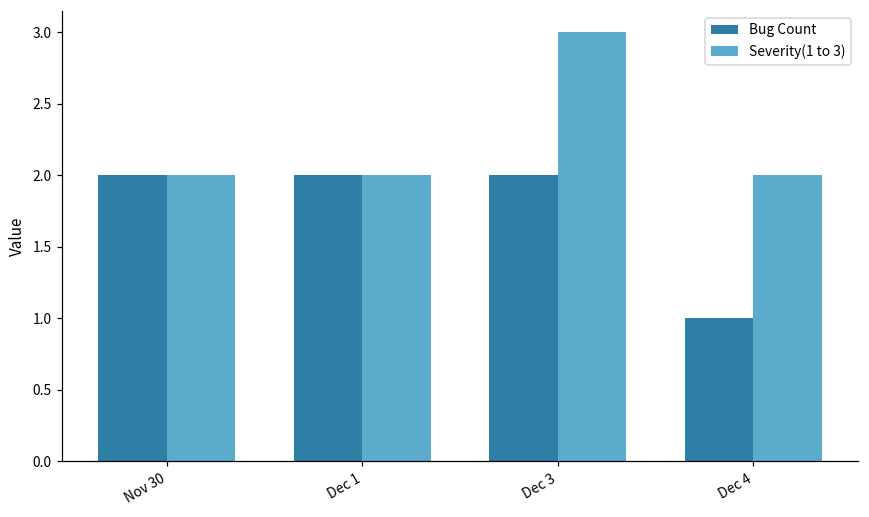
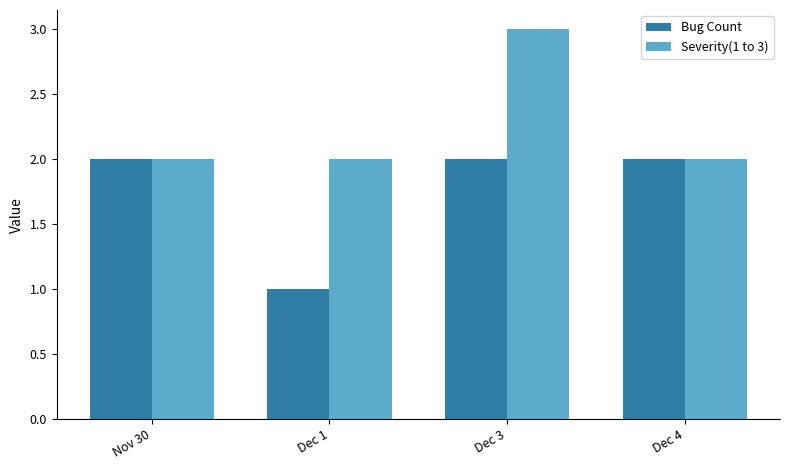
Bug Count, Dec 1: 2 -> 1
Bug Count, Dec 4: 1 -> 2
